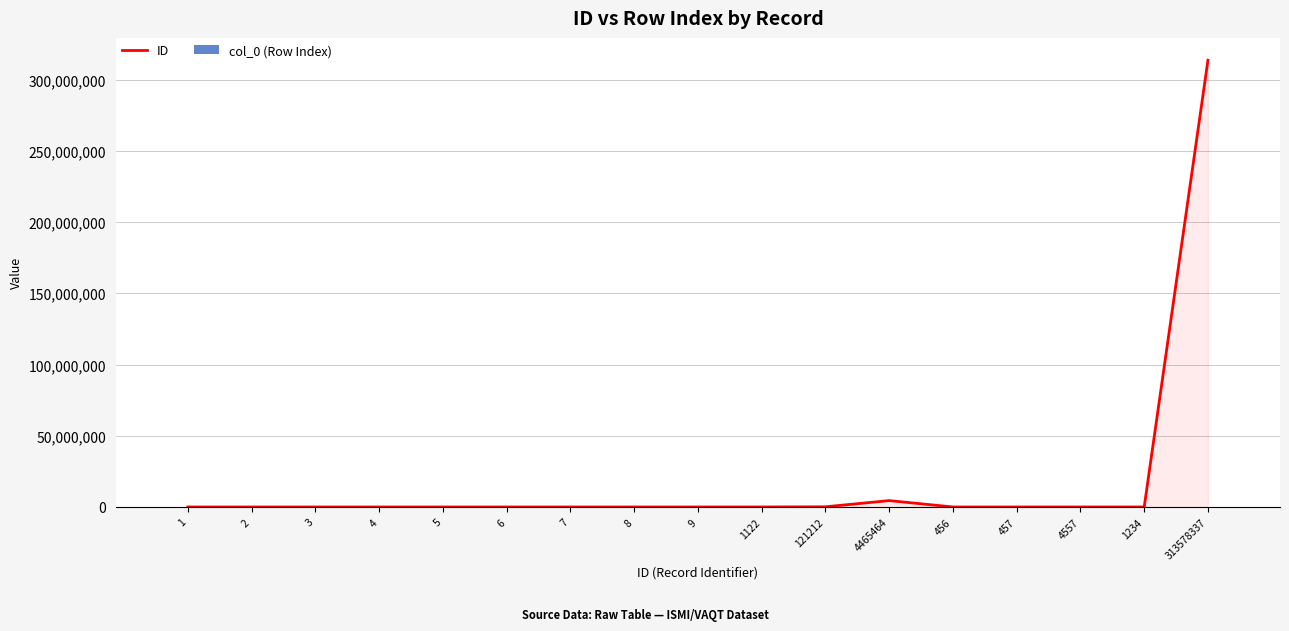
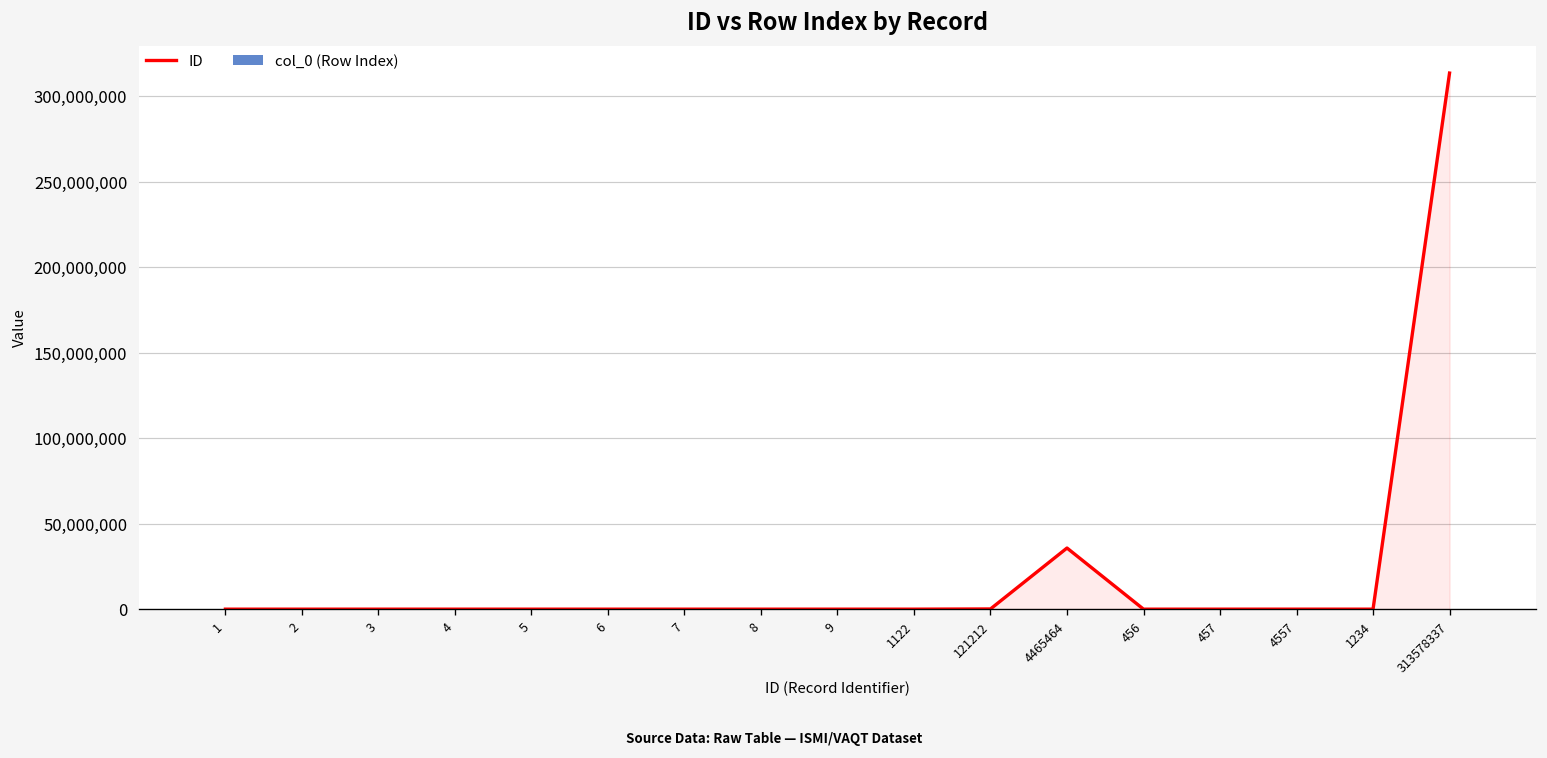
ID, 4465464: 4,000,000 -> 36,000,000
